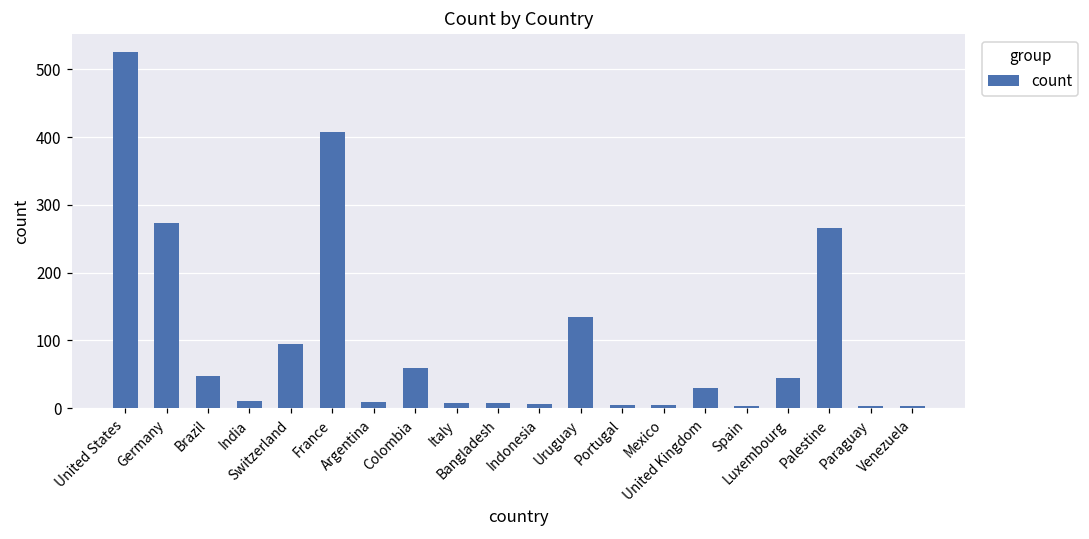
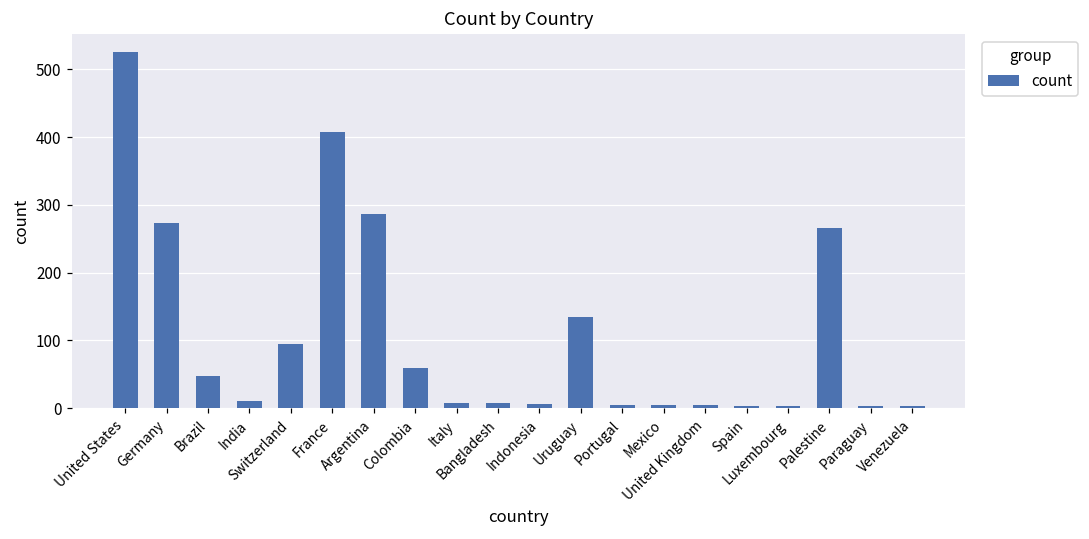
Argentina: 10 -> 290
United Kingdom: 30 -> 0
Luxembourg: 40 -> 0
